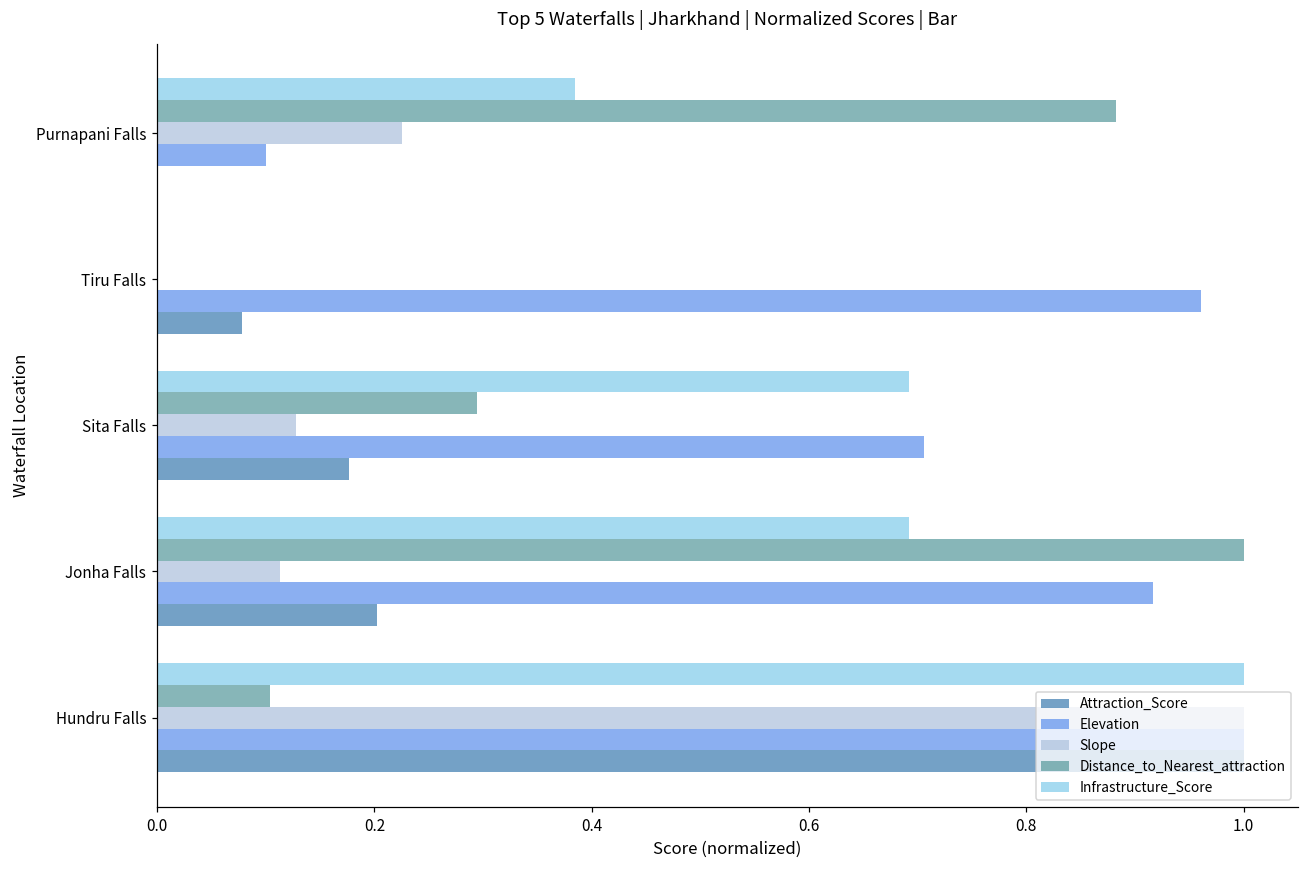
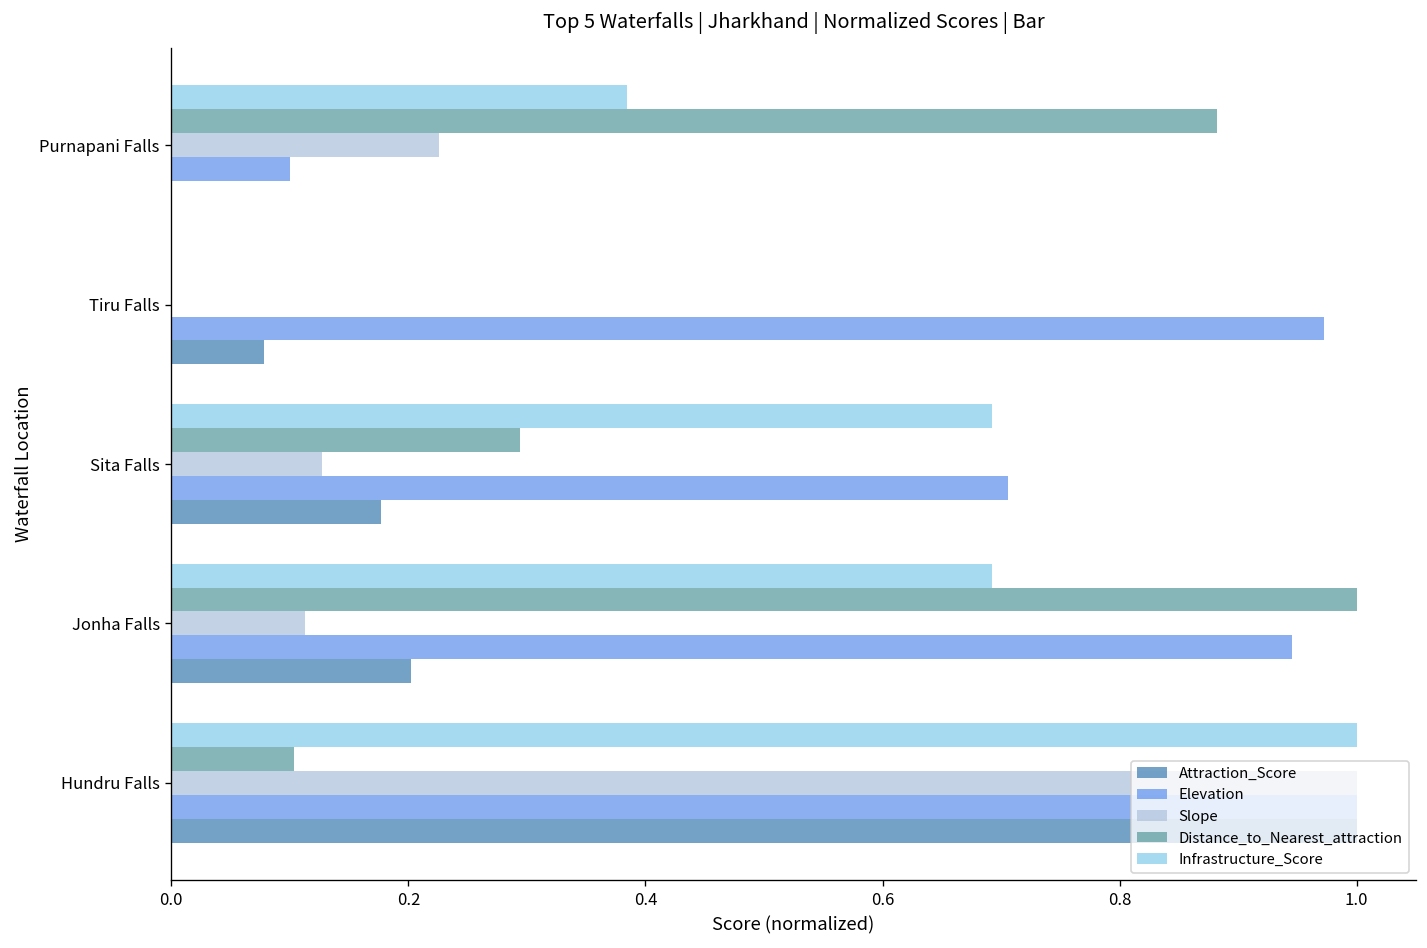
Elevation, Tiru Falls: 0.96 -> 0.97
Elevation, Jonha Falls: 0.92 -> 0.95
